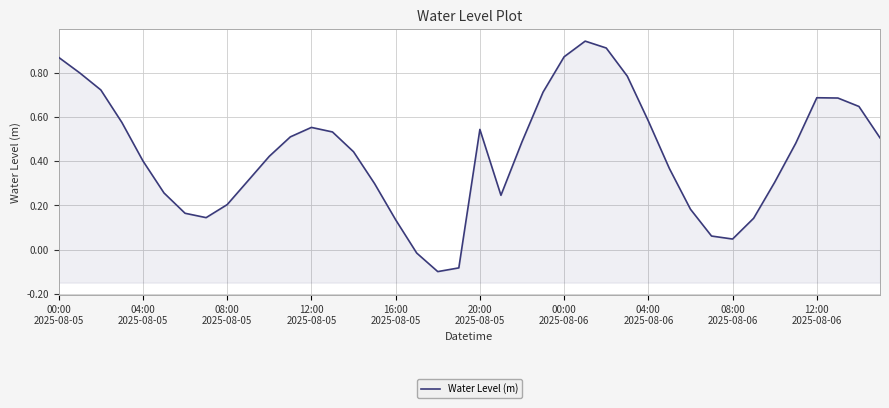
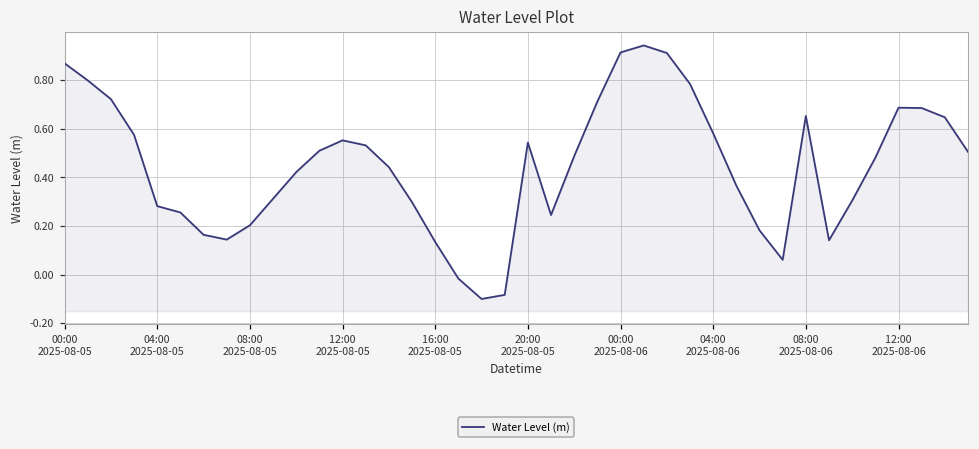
04:00 2025-08-05: 0.40 -> 0.28
00:00 2025-08-06: 0.87 -> 0.91
08:00 2025-08-06: 0.05 -> 0.65
